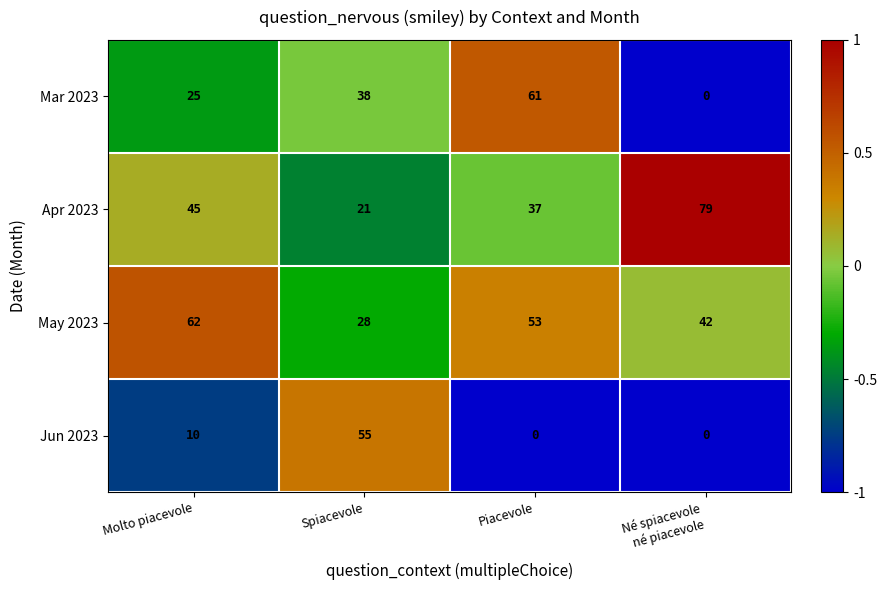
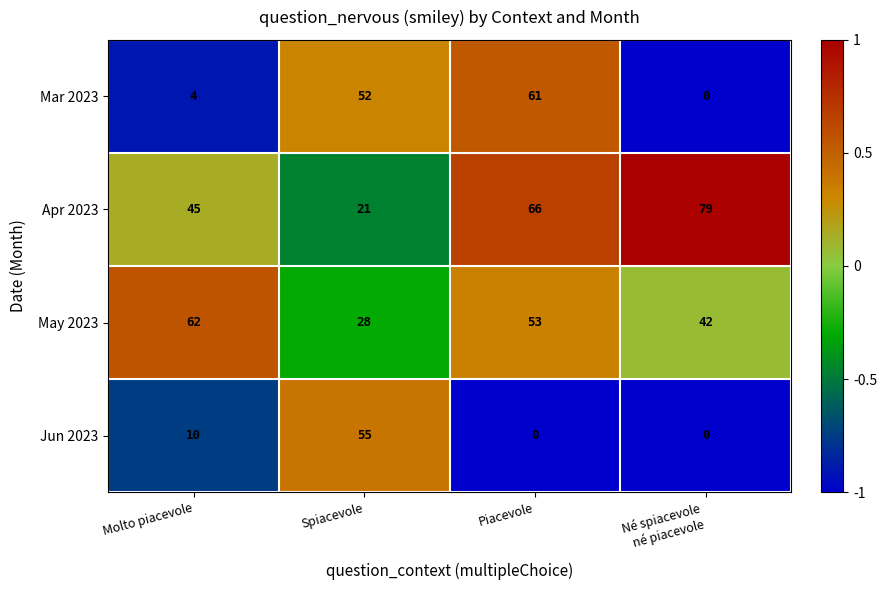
Mar 2023, Molto piacevole: 25 -> 4
Mar 2023, Spiacevole: 38 -> 52
Apr 2023, Piacevole: 37 -> 66
